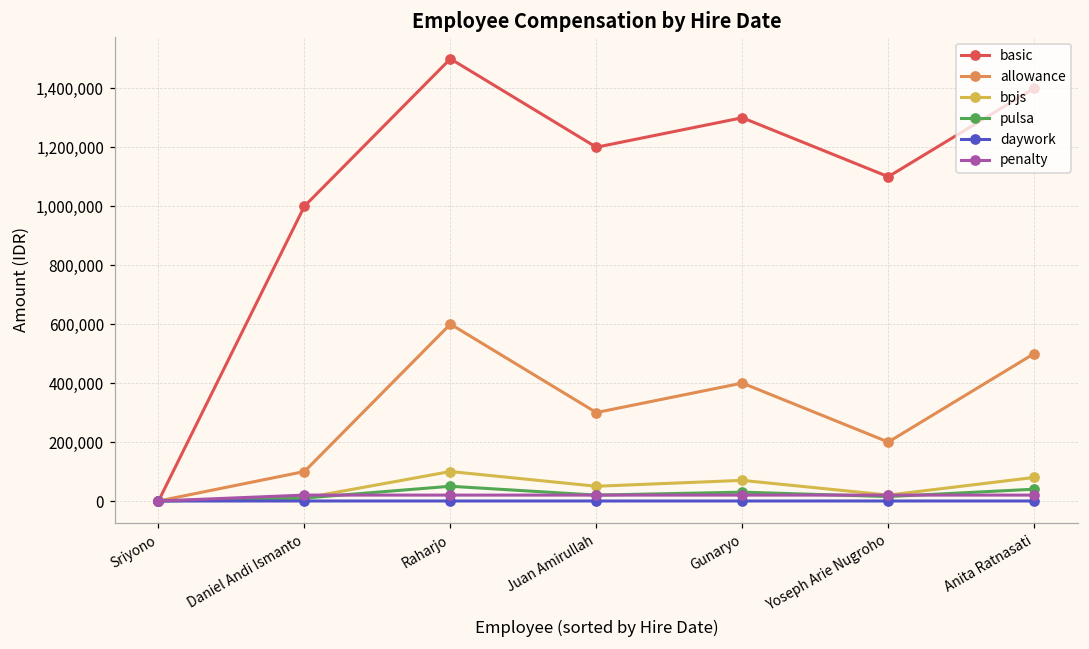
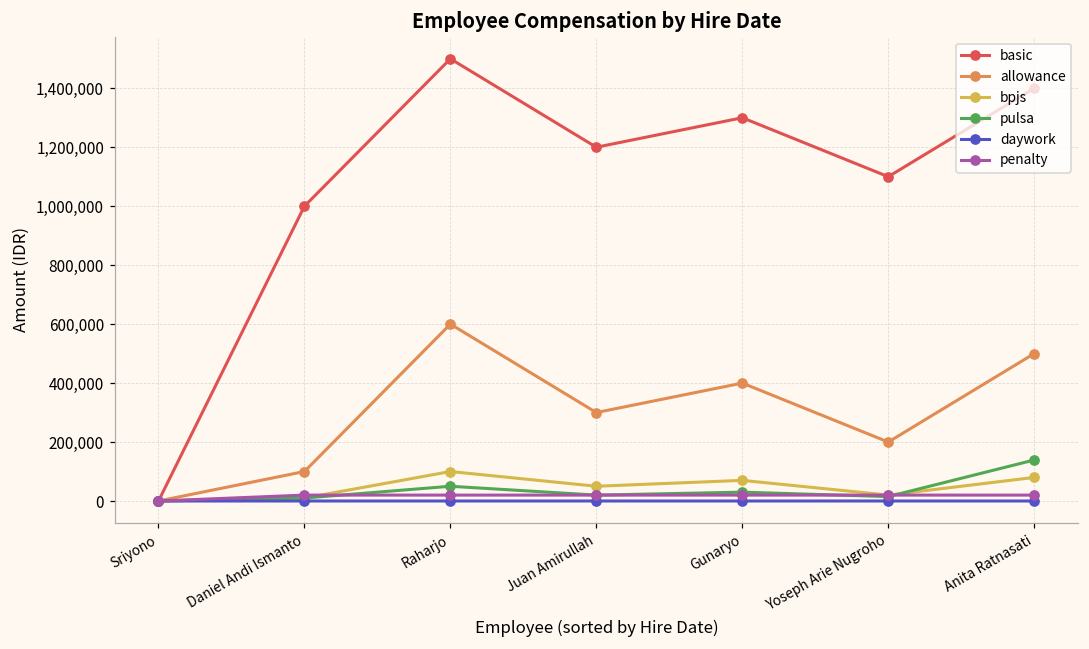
pulsa, Anita Ratnasati: 40,000 -> 140,000
